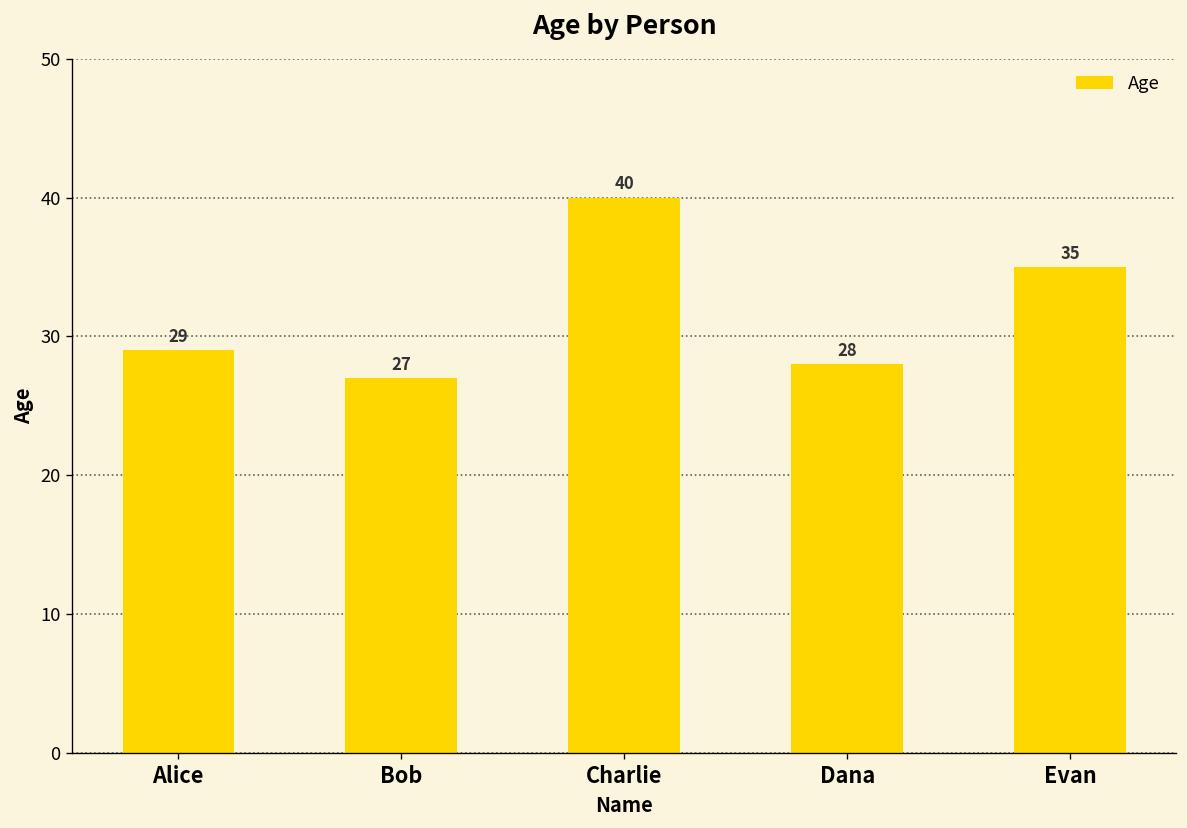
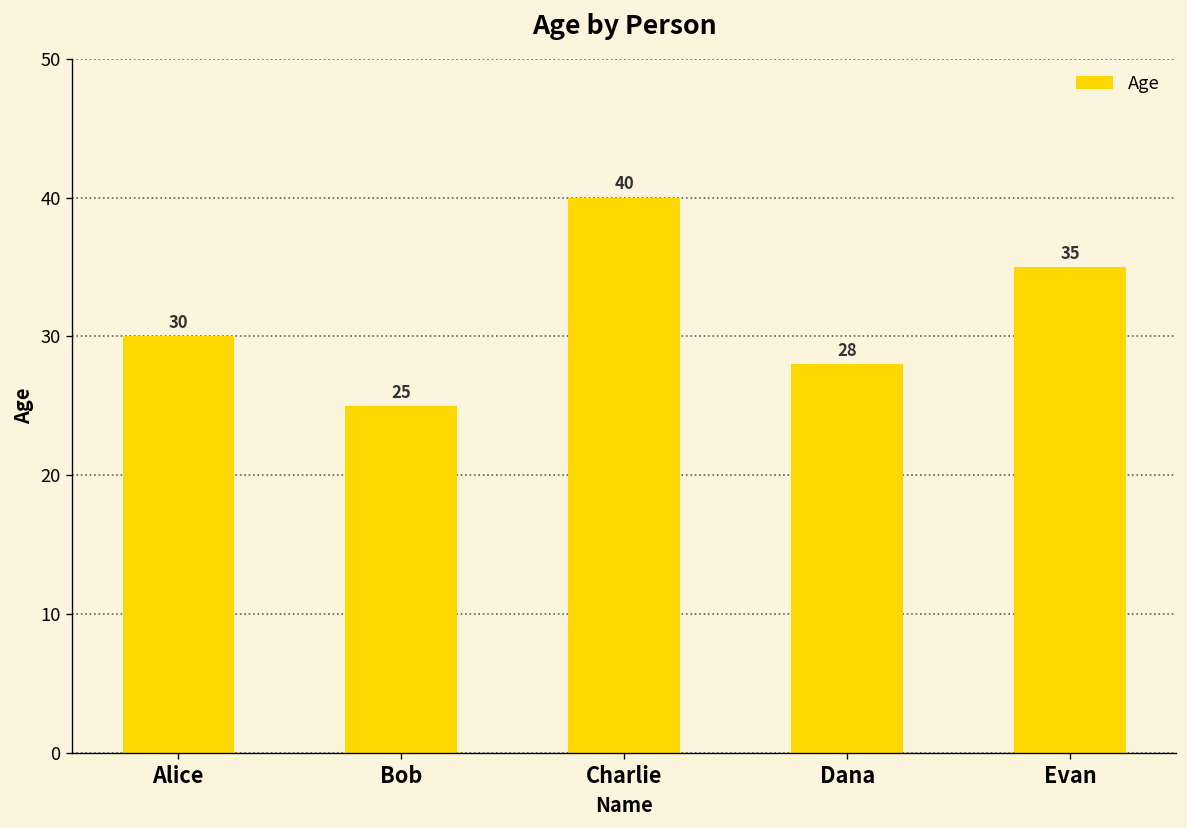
Alice: 29 -> 30
Bob: 27 -> 25
